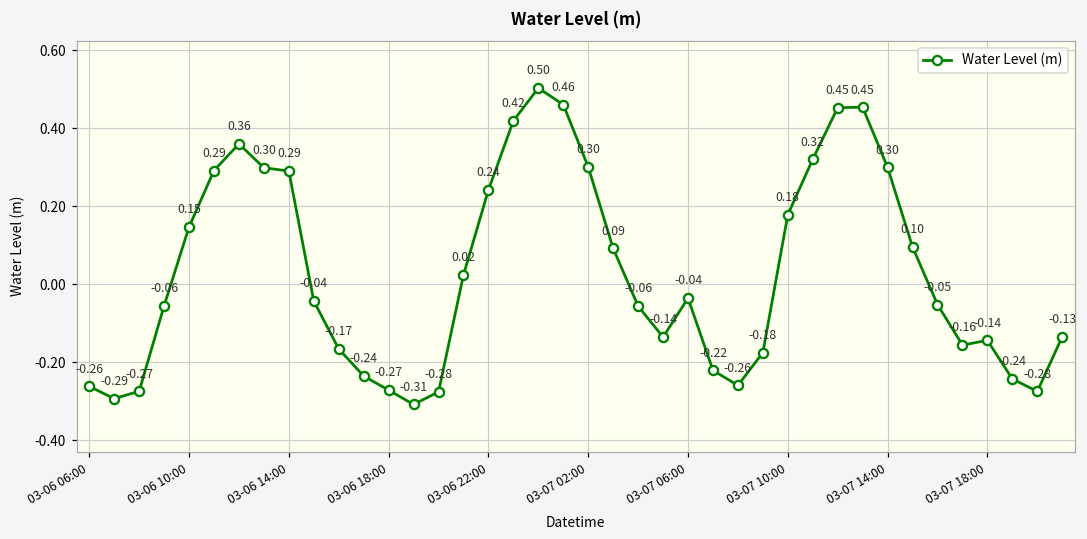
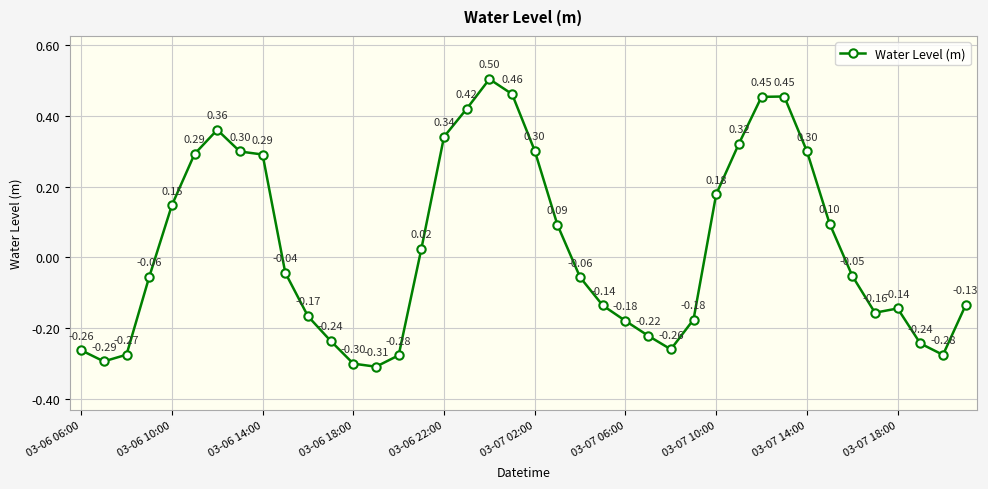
03-06 18:00: -0.27 -> -0.30
03-06 22:00: 0.24 -> 0.34
03-07 06:00: -0.04 -> -0.18
